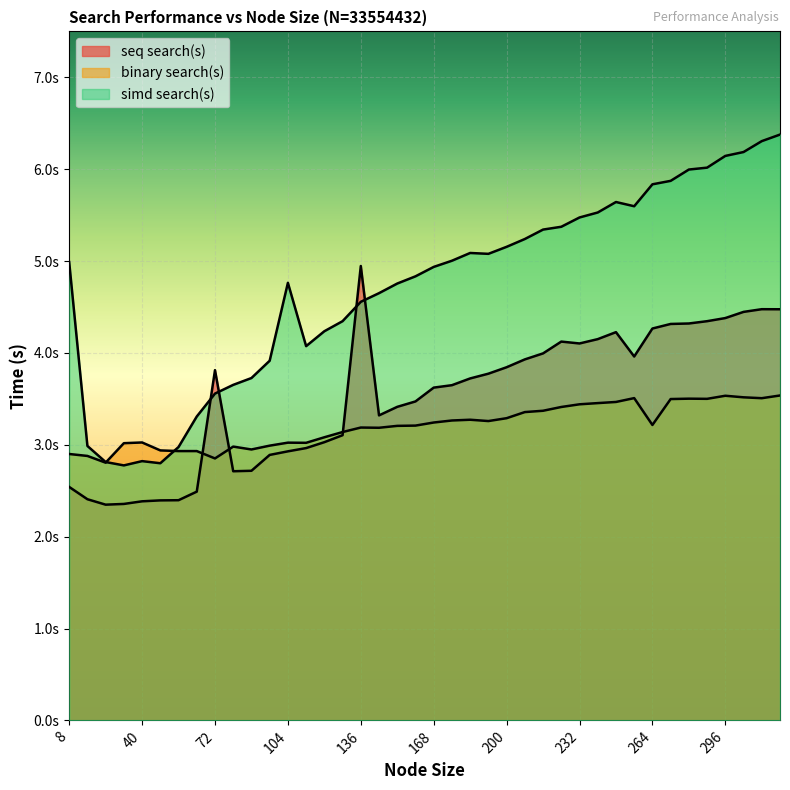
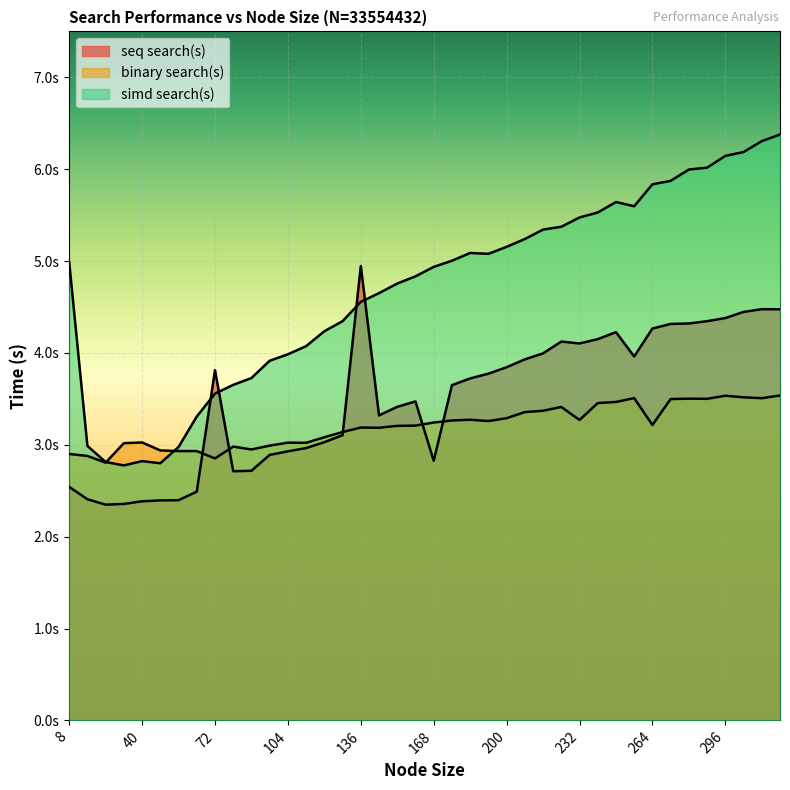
simd search(s), 104: 4.8s -> 4.0s
seq search(s), 168: 3.6s -> 2.8s
binary search(s), 232: 3.4s -> 3.3s
